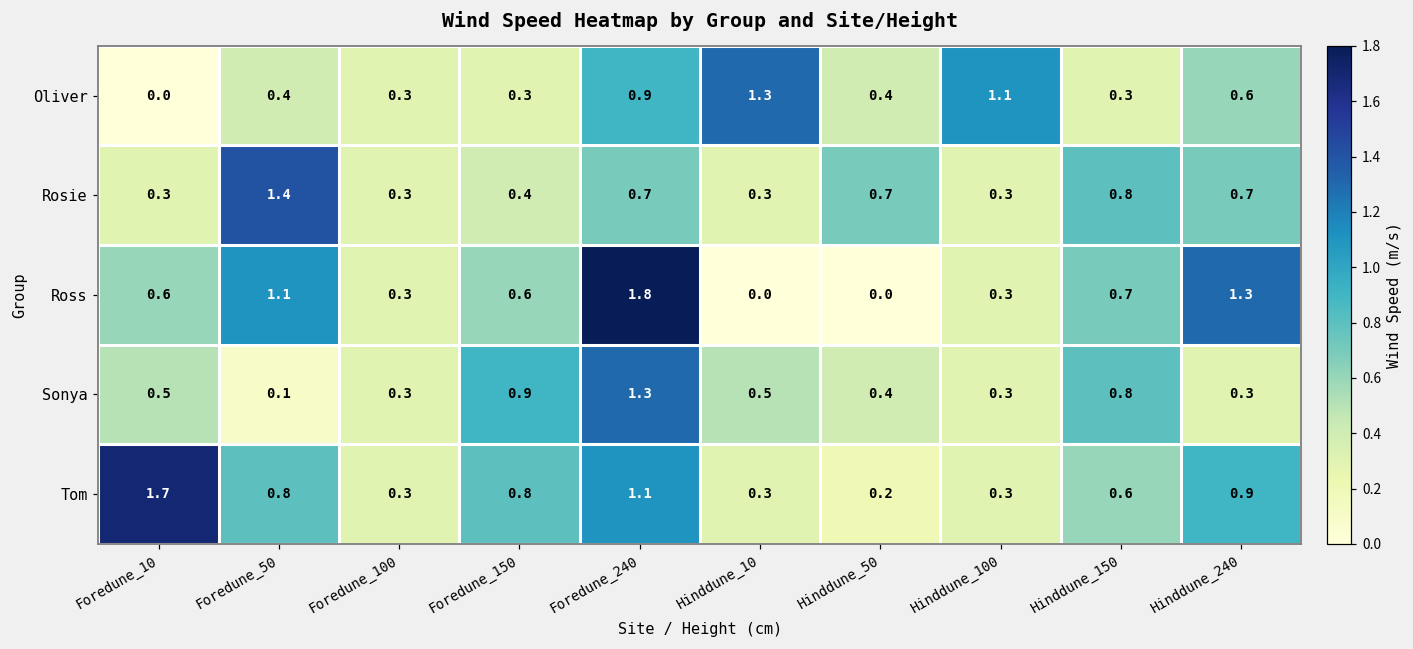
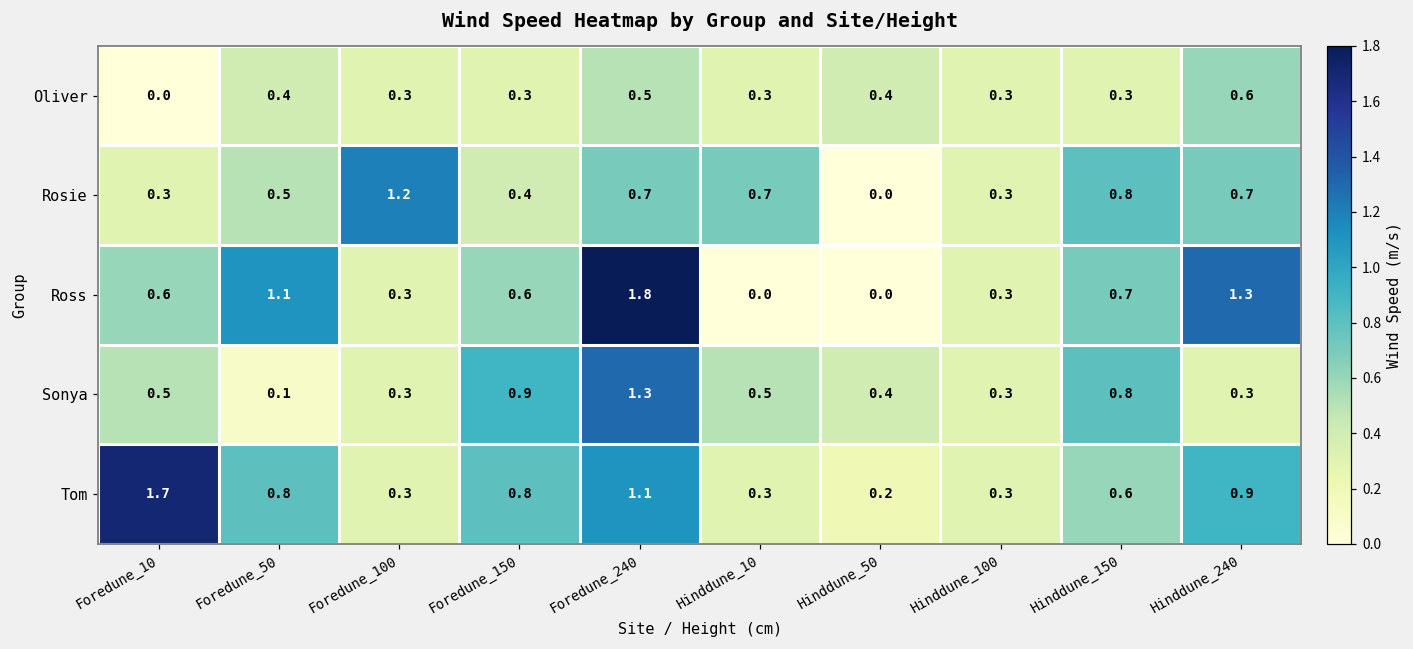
Oliver, Foredune_240: 0.9 -> 0.5
Oliver, Hinddune_10: 1.3 -> 0.3
Oliver, Hinddune_100: 1.1 -> 0.3
Rosie, Foredune_50: 1.4 -> 0.5
Rosie, Foredune_100: 0.3 -> 1.2
Rosie, Hinddune_10: 0.3 -> 0.7
Rosie, Hinddune_50: 0.7 -> 0.0
